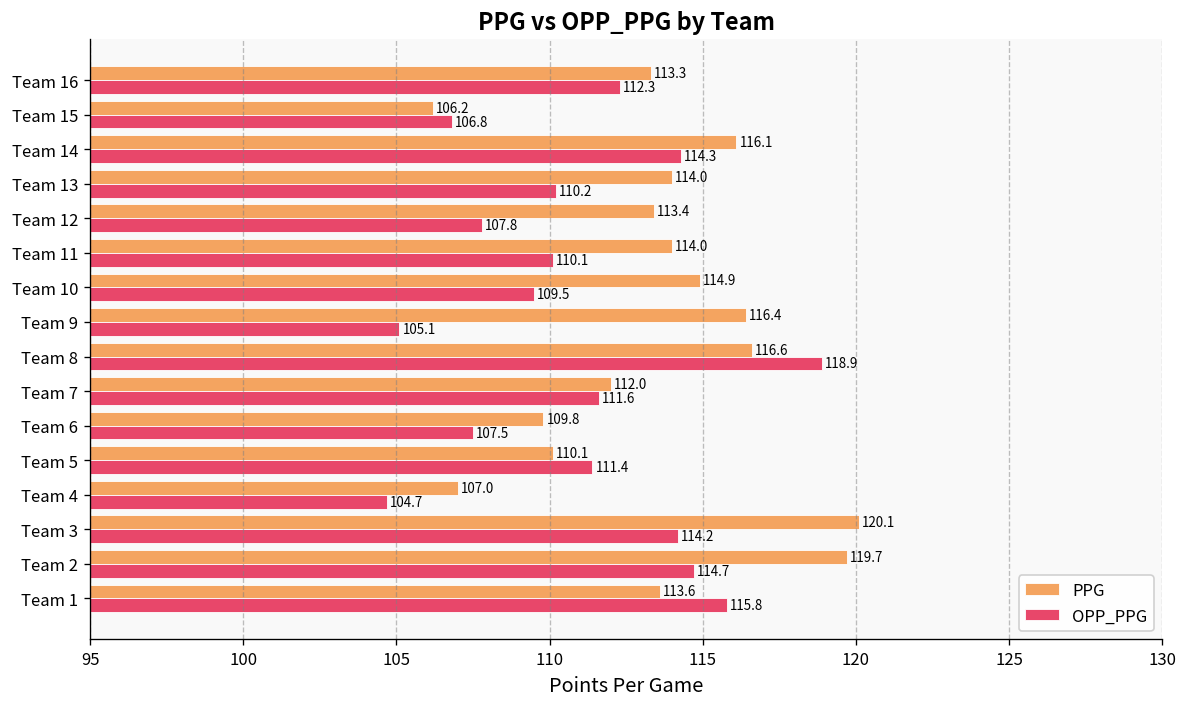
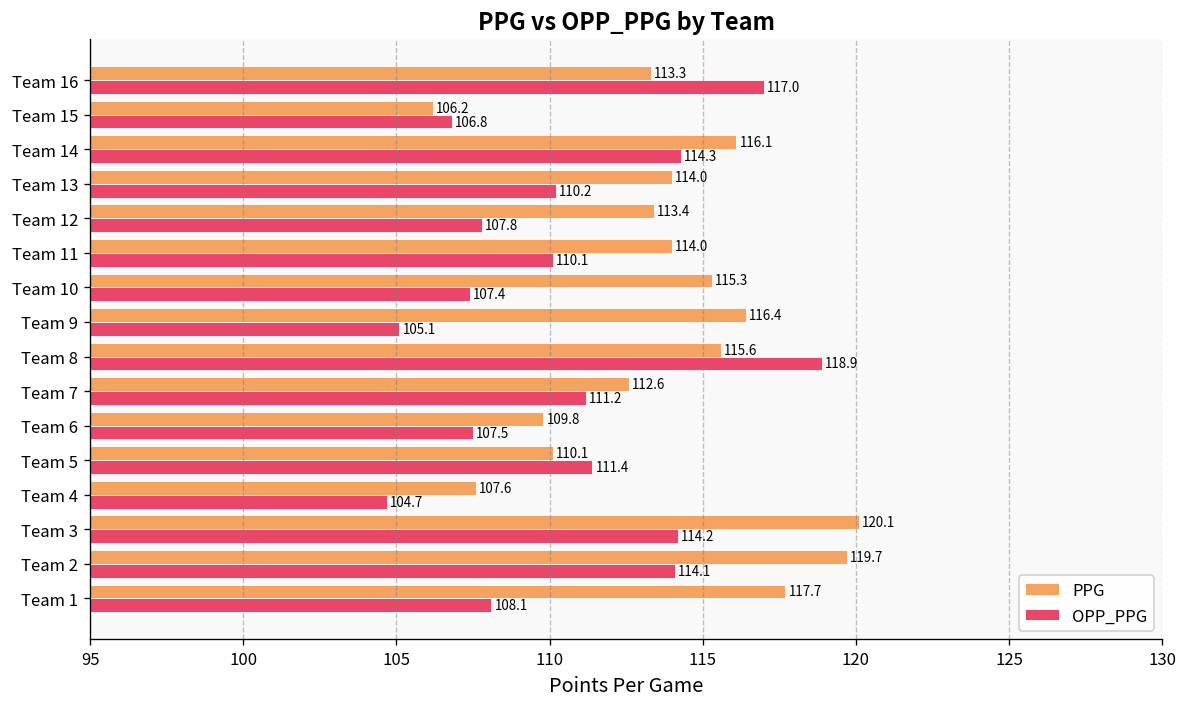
OPP_PPG, Team 16: 112.3 -> 117.0
PPG, Team 10: 114.9 -> 115.3
OPP_PPG, Team 10: 109.5 -> 107.4
PPG, Team 8: 116.6 -> 115.6
PPG, Team 7: 112.0 -> 112.6
OPP_PPG, Team 7: 111.6 -> 111.2
PPG, Team 4: 107.0 -> 107.6
OPP_PPG, Team 2: 114.7 -> 114.1
PPG, Team 1: 113.6 -> 117.7
OPP_PPG, Team 1: 115.8 -> 108.1
